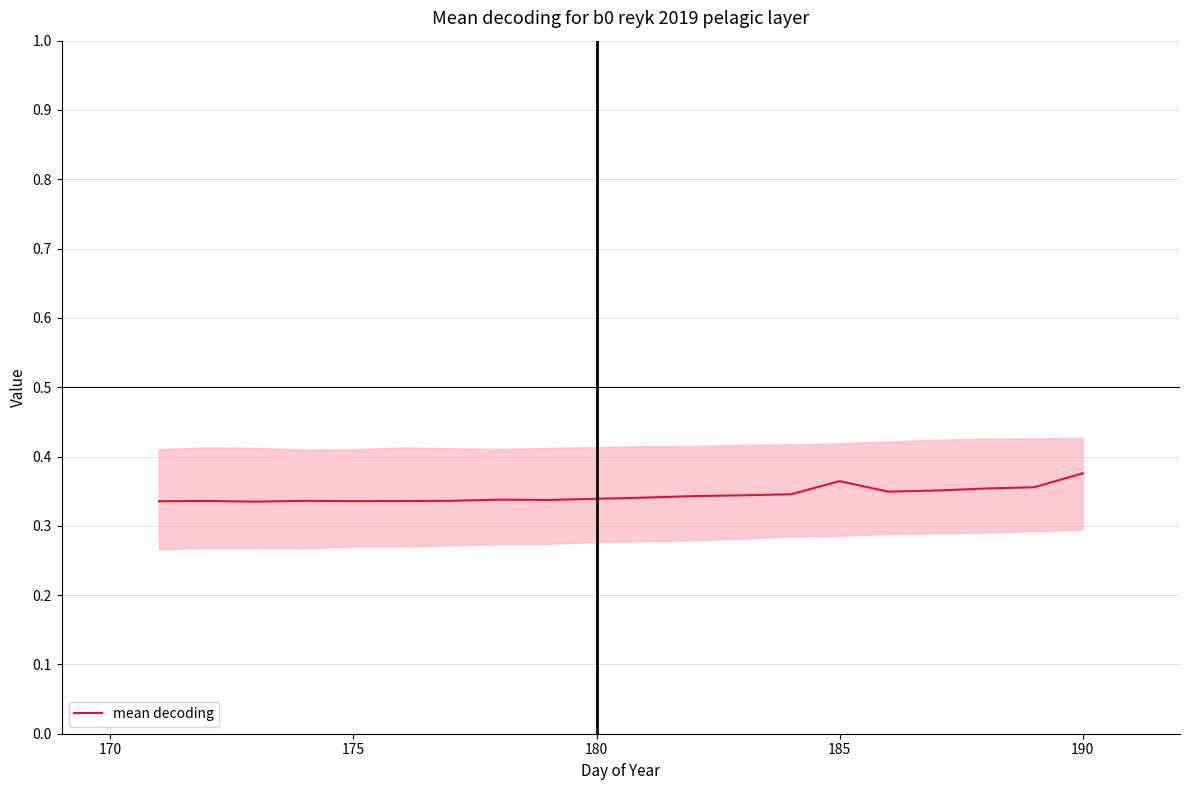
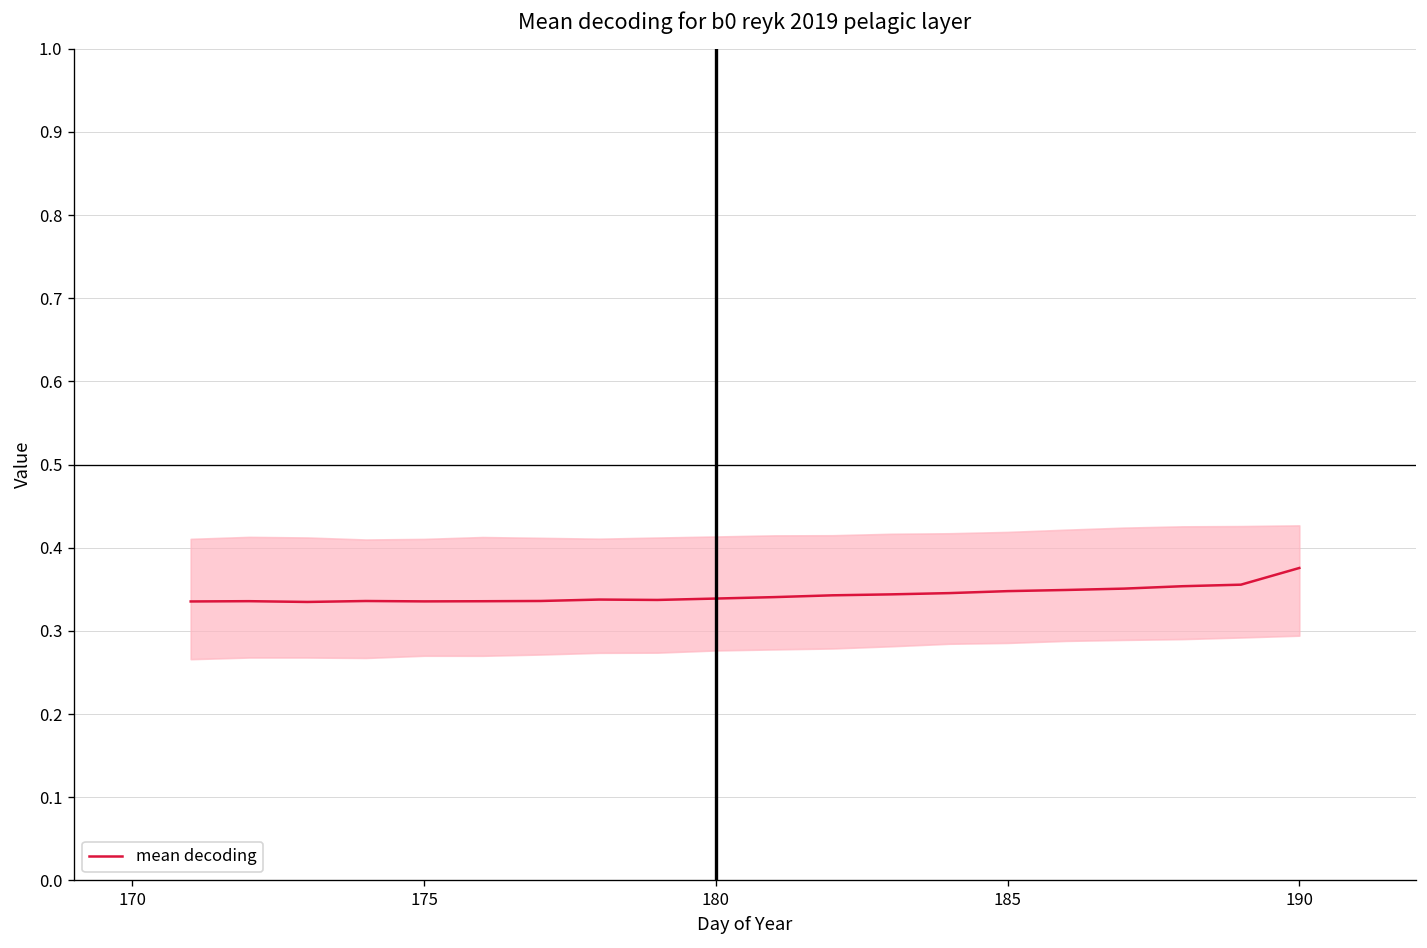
mean decoding, 185: 0.36 -> 0.35
